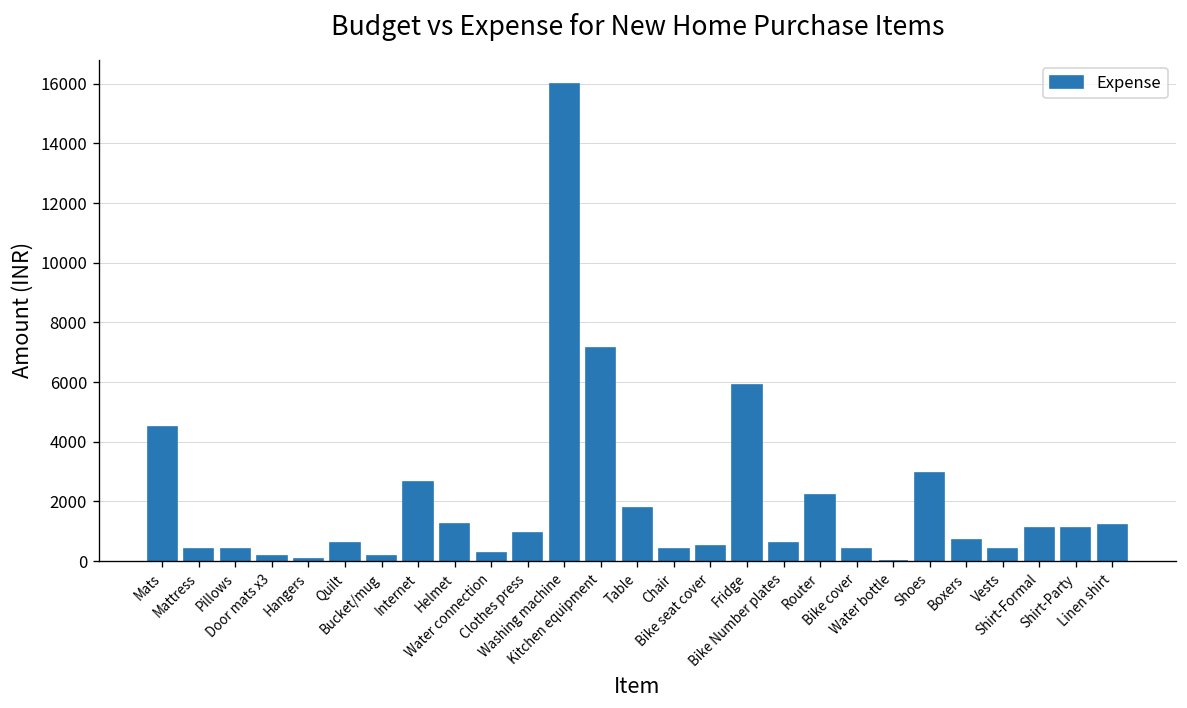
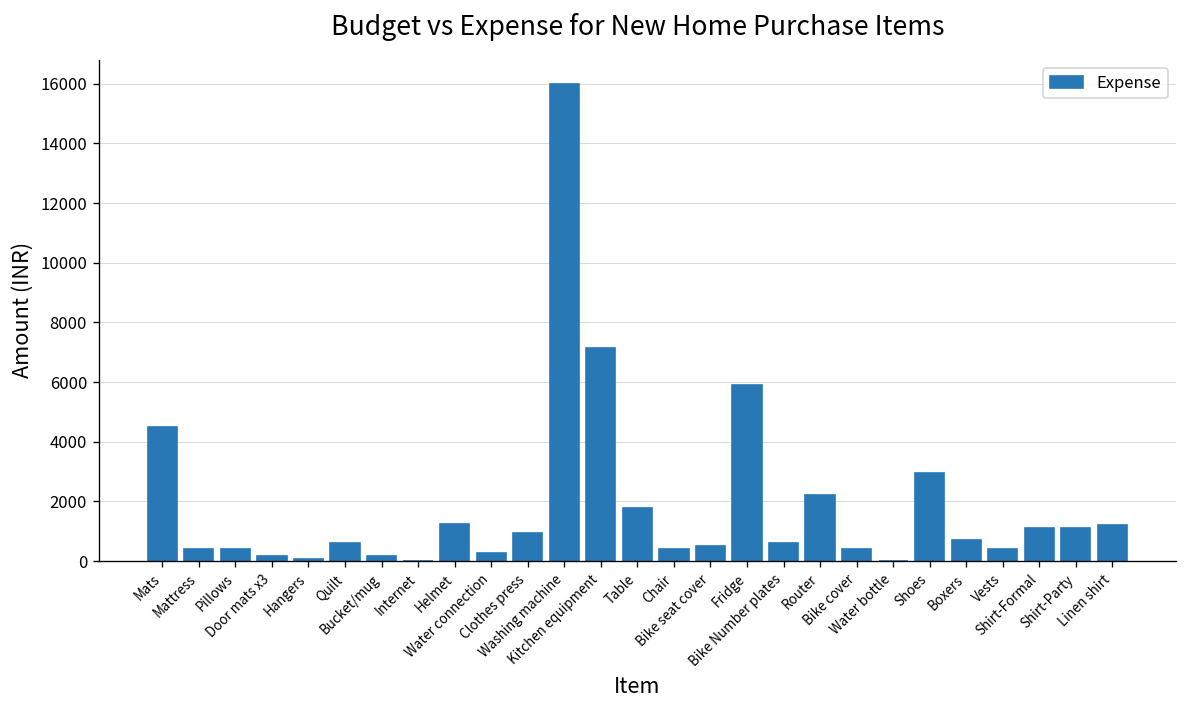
Internet: 2700 -> 0
